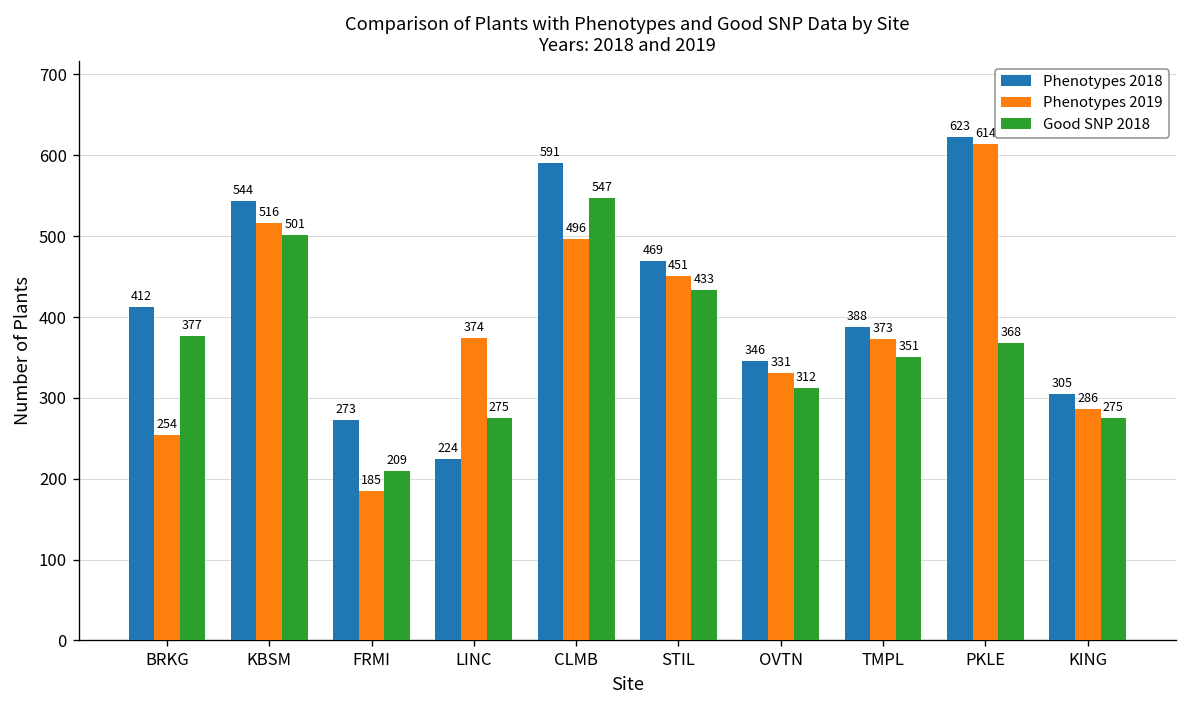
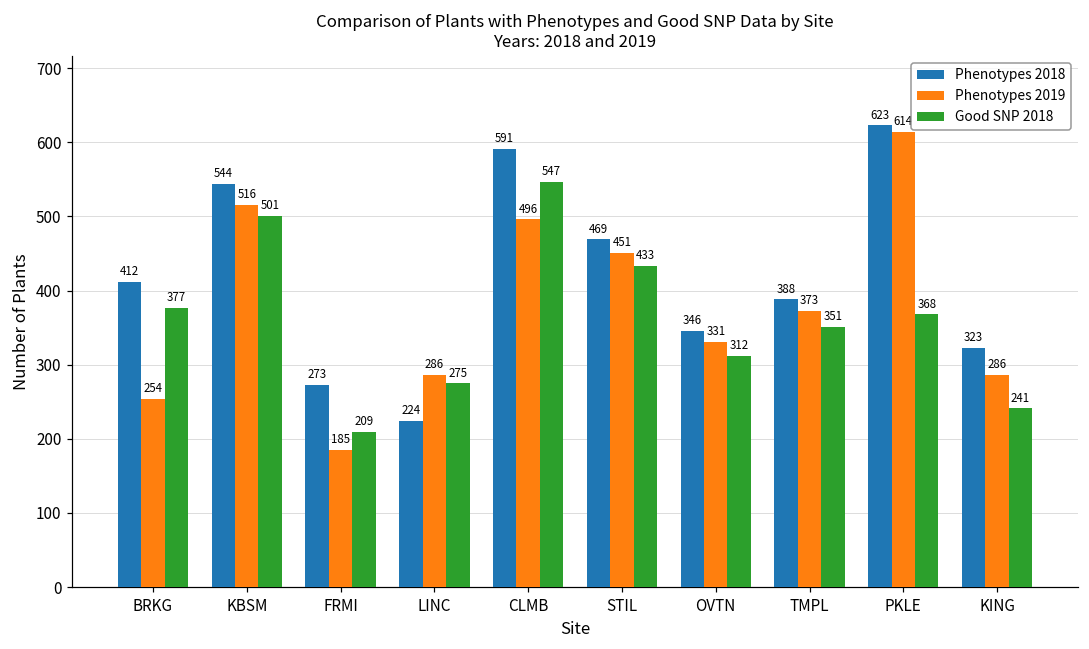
Phenotypes 2019, LINC: 374 -> 286
Phenotypes 2018, KING: 305 -> 323
Good SNP 2018, KING: 275 -> 241
